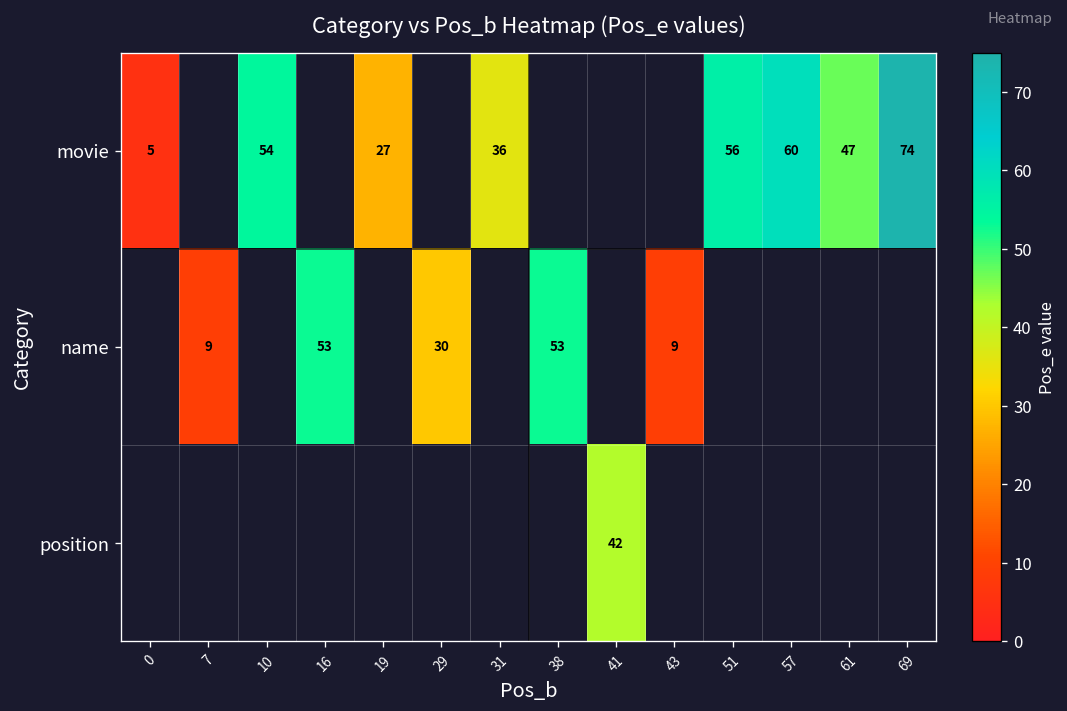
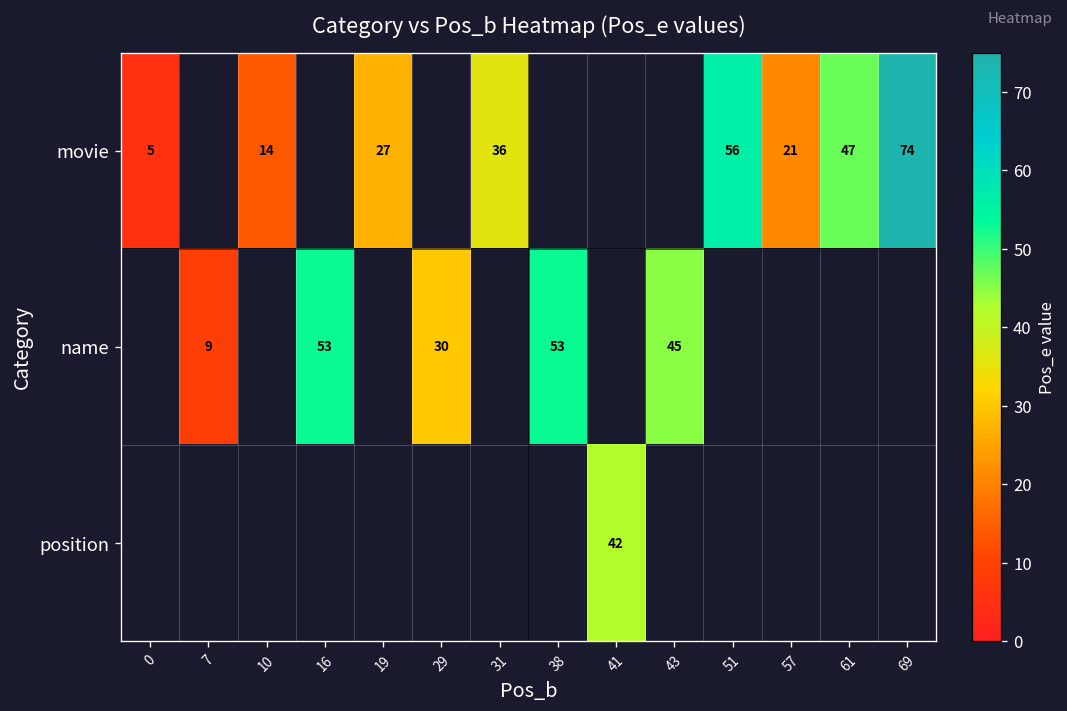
movie, 10: 54 -> 14
movie, 57: 60 -> 21
name, 43: 9 -> 45
